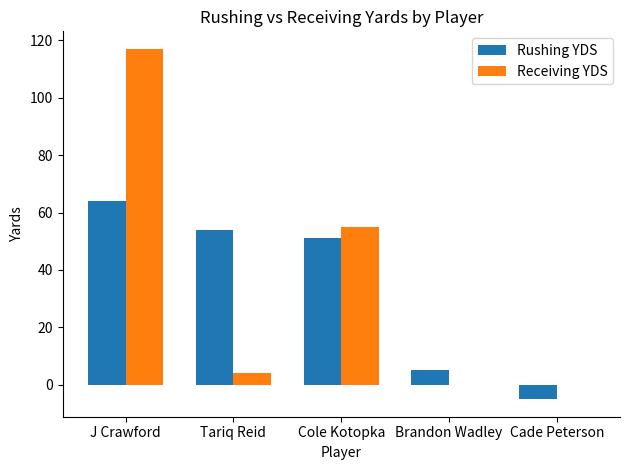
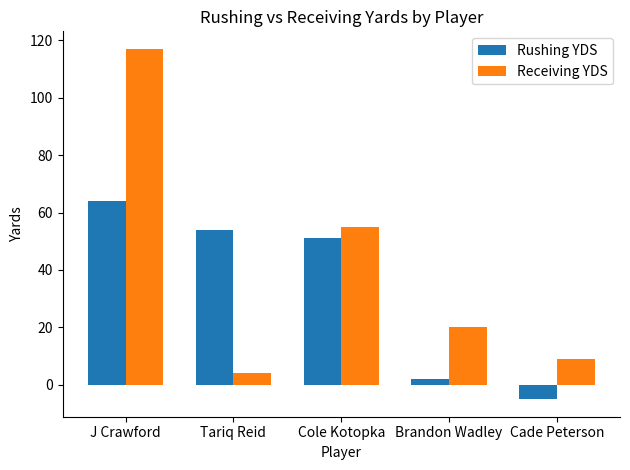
Rushing YDS, Brandon Wadley: 5 -> 2
Receiving YDS, Brandon Wadley: 0 -> 20
Receiving YDS, Cade Peterson: 0 -> 9
